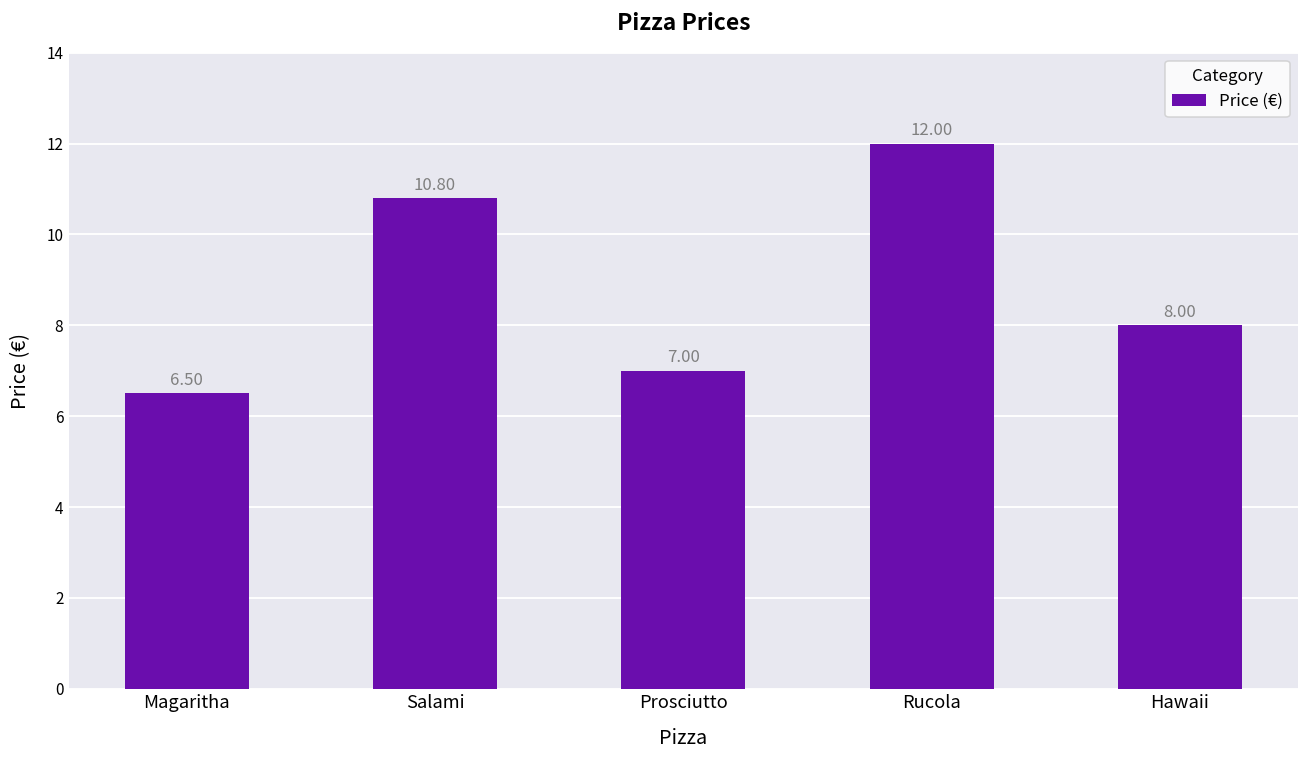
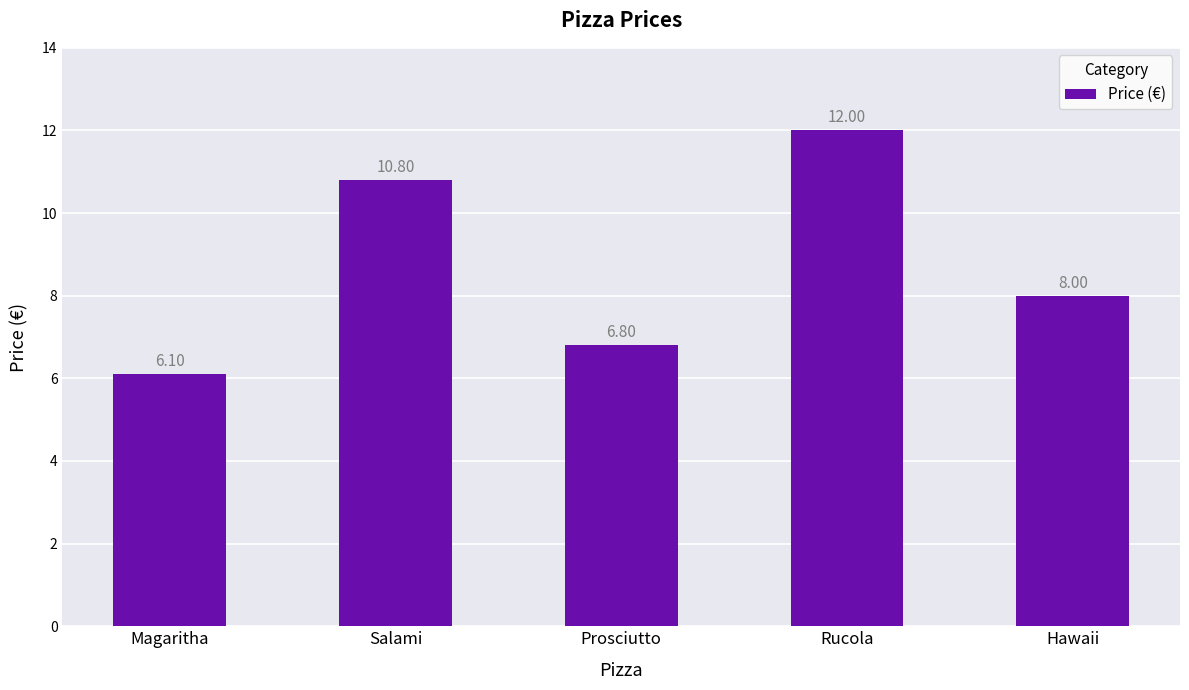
Magaritha: 6.50 -> 6.10
Prosciutto: 7.00 -> 6.80
